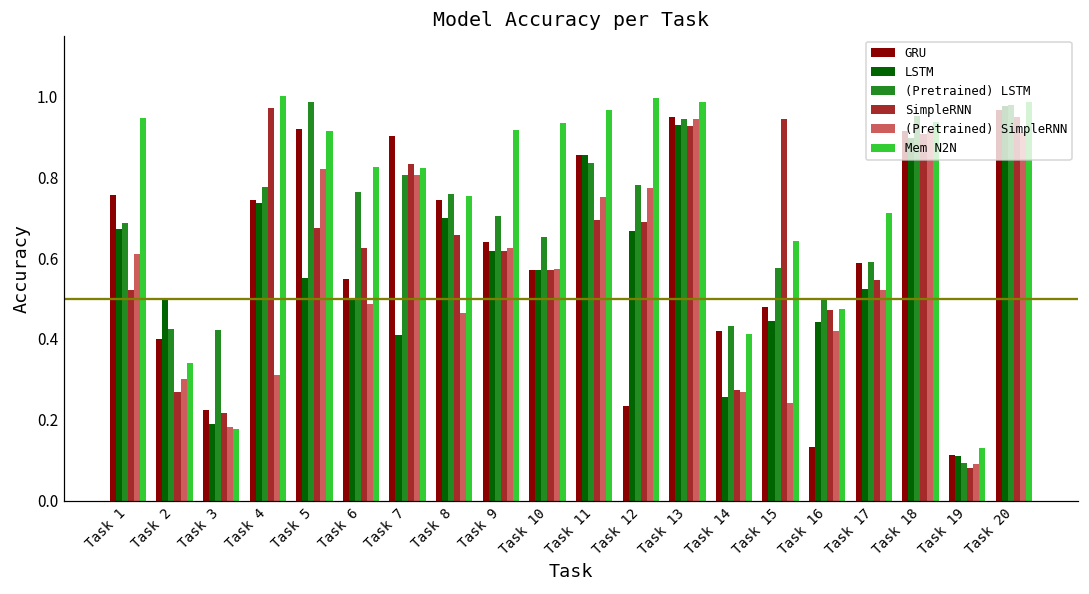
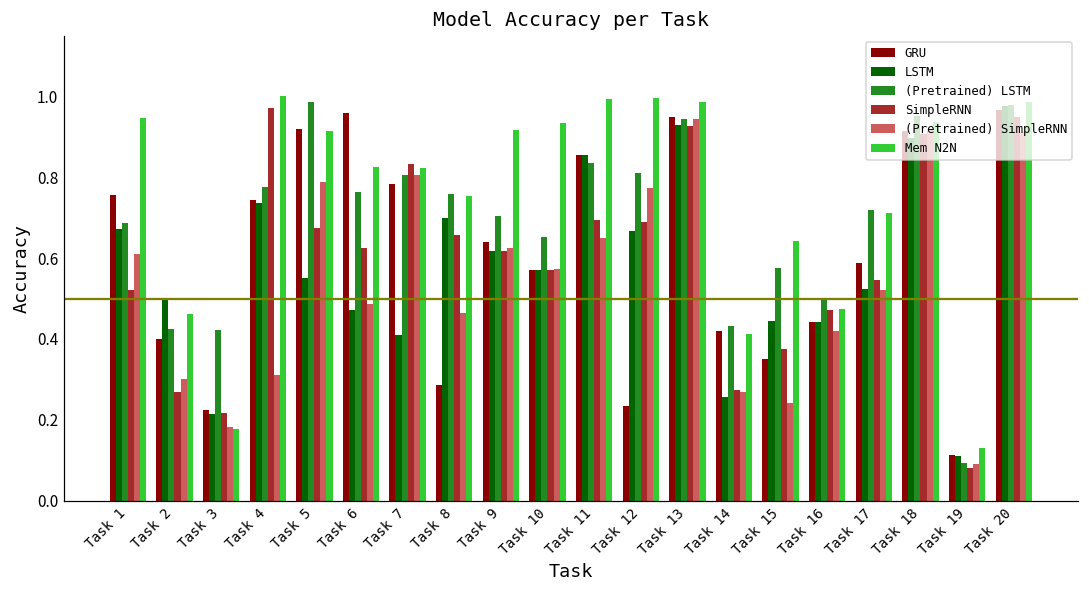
Mem N2N, Task 2: 0.34 -> 0.46
LSTM, Task 3: 0.19 -> 0.22
(Pretrained) SimpleRNN, Task 5: 0.82 -> 0.79
GRU, Task 6: 0.55 -> 0.96
LSTM, Task 6: 0.50 -> 0.47
GRU, Task 7: 0.90 -> 0.78
GRU, Task 8: 0.74 -> 0.29
(Pretrained) SimpleRNN, Task 11: 0.75 -> 0.65
Mem N2N, Task 11: 0.97 -> 0.99
(Pretrained) LSTM, Task 12: 0.78 -> 0.81
GRU, Task 15: 0.48 -> 0.35
SimpleRNN, Task 15: 0.94 -> 0.38
GRU, Task 16: 0.13 -> 0.44
(Pretrained) LSTM, Task 17: 0.59 -> 0.72
